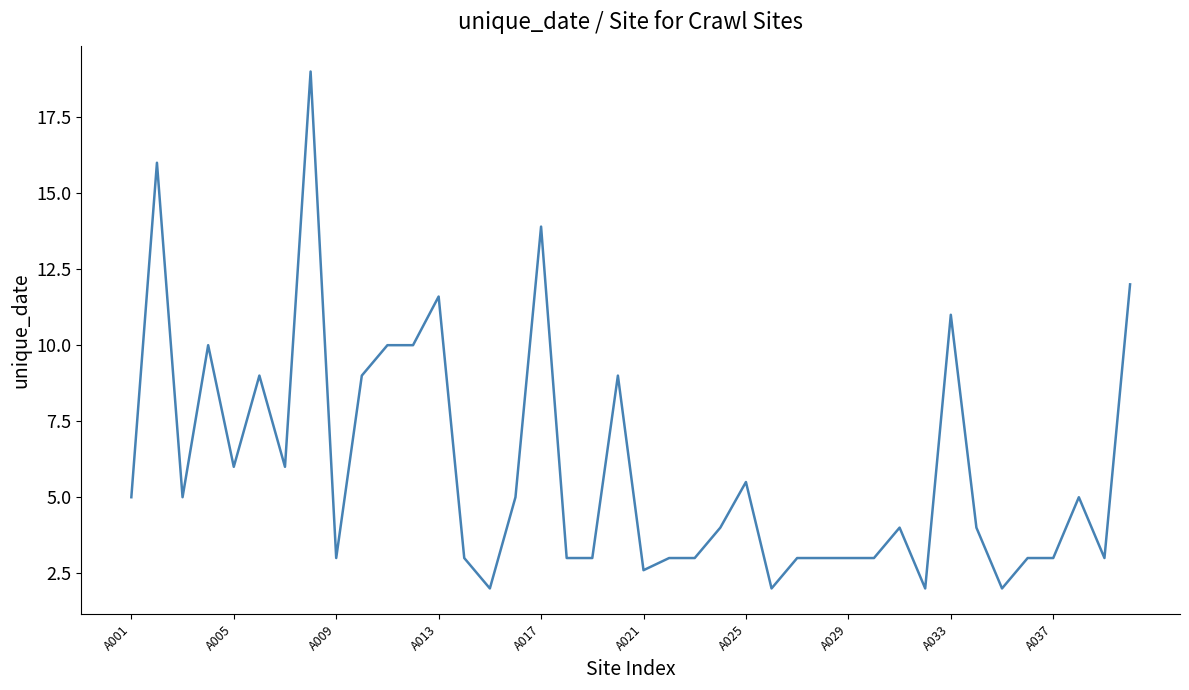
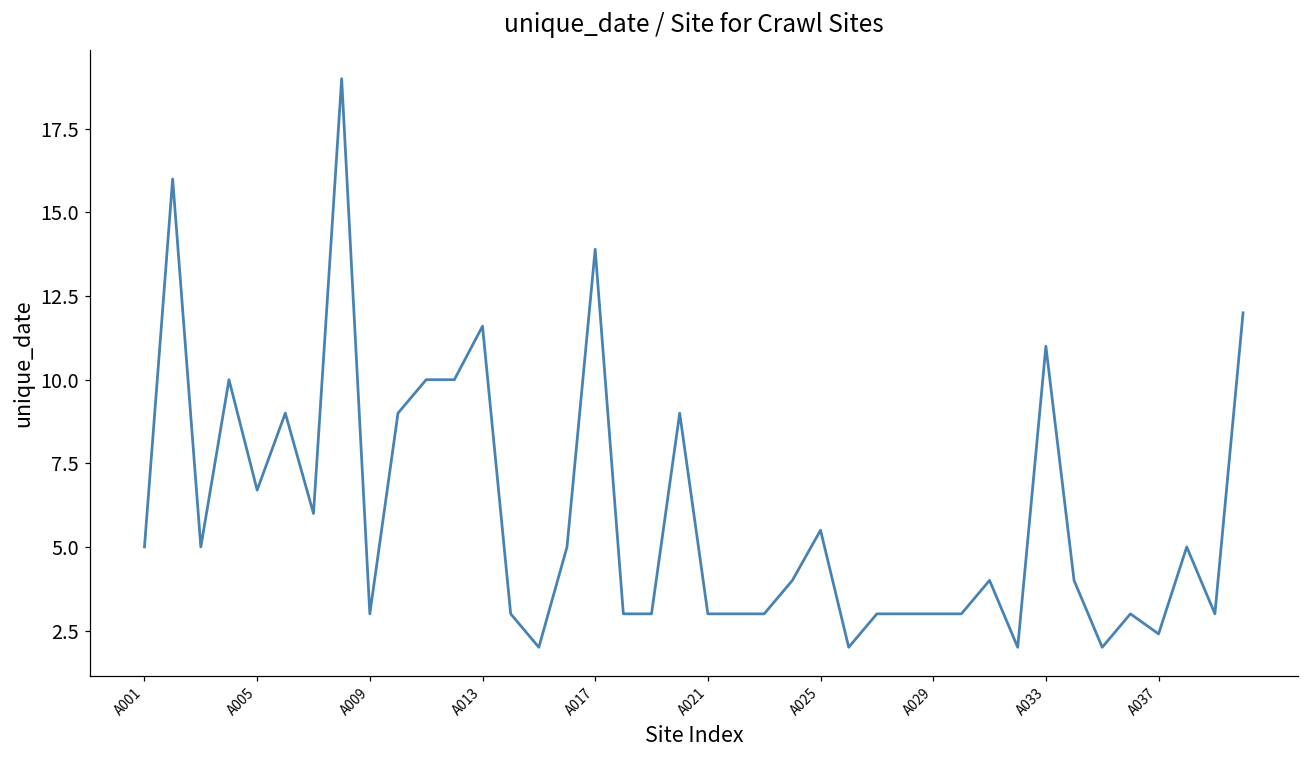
A005: 6.0 -> 6.7
A021: 2.6 -> 3.0
A037: 3.0 -> 2.4
